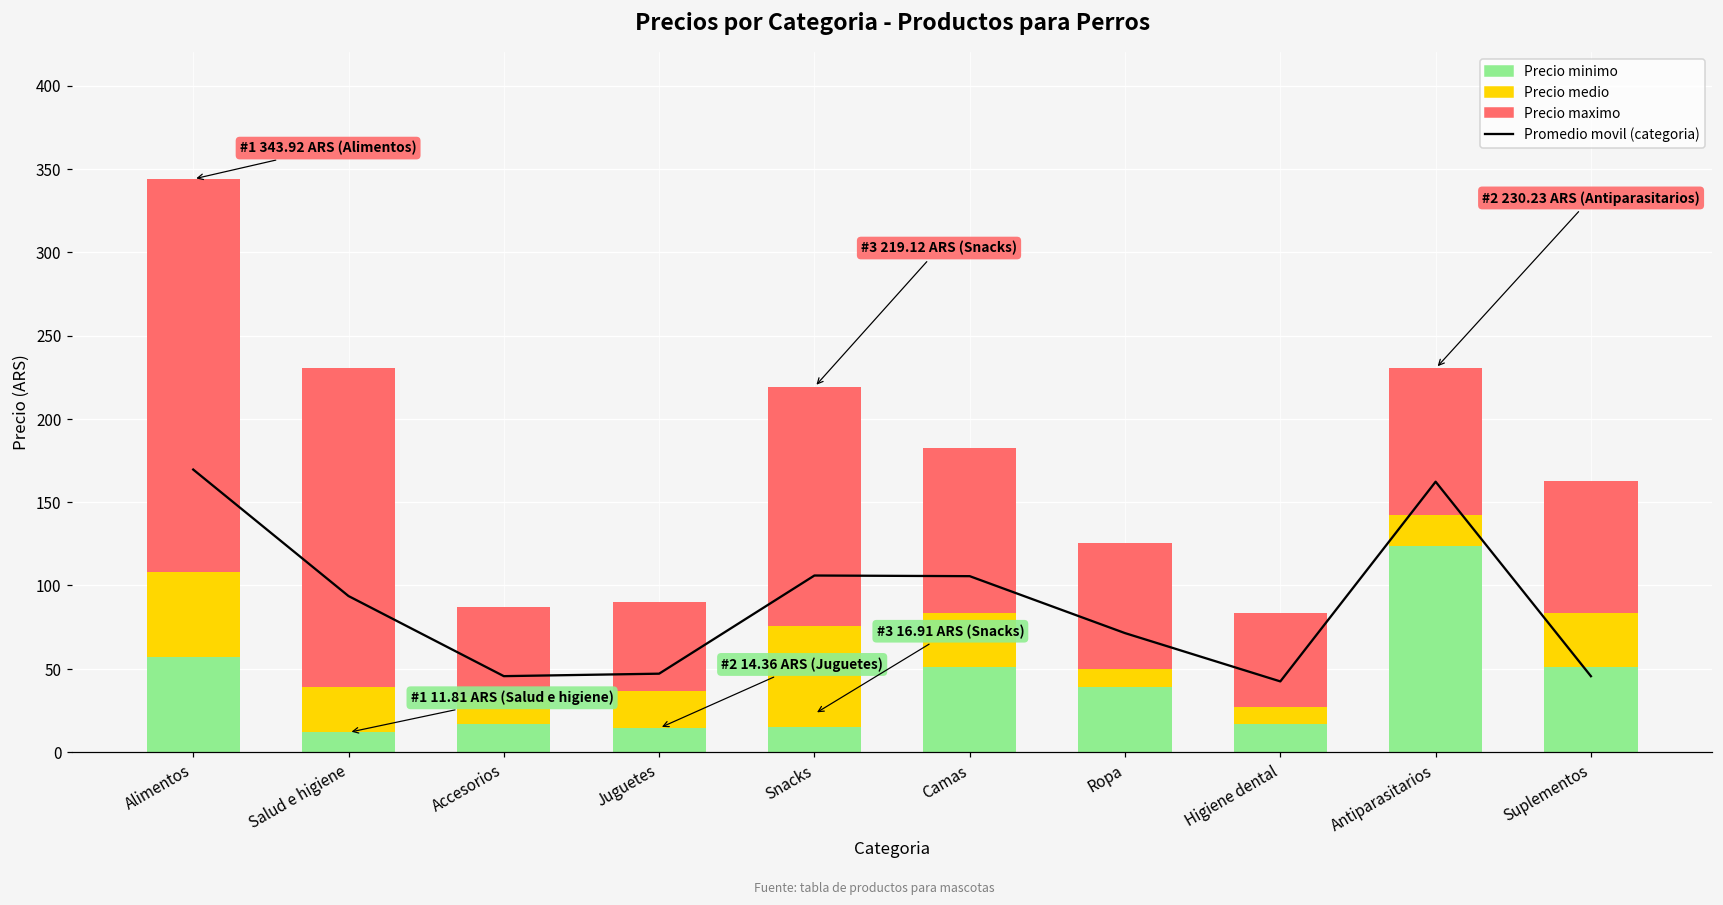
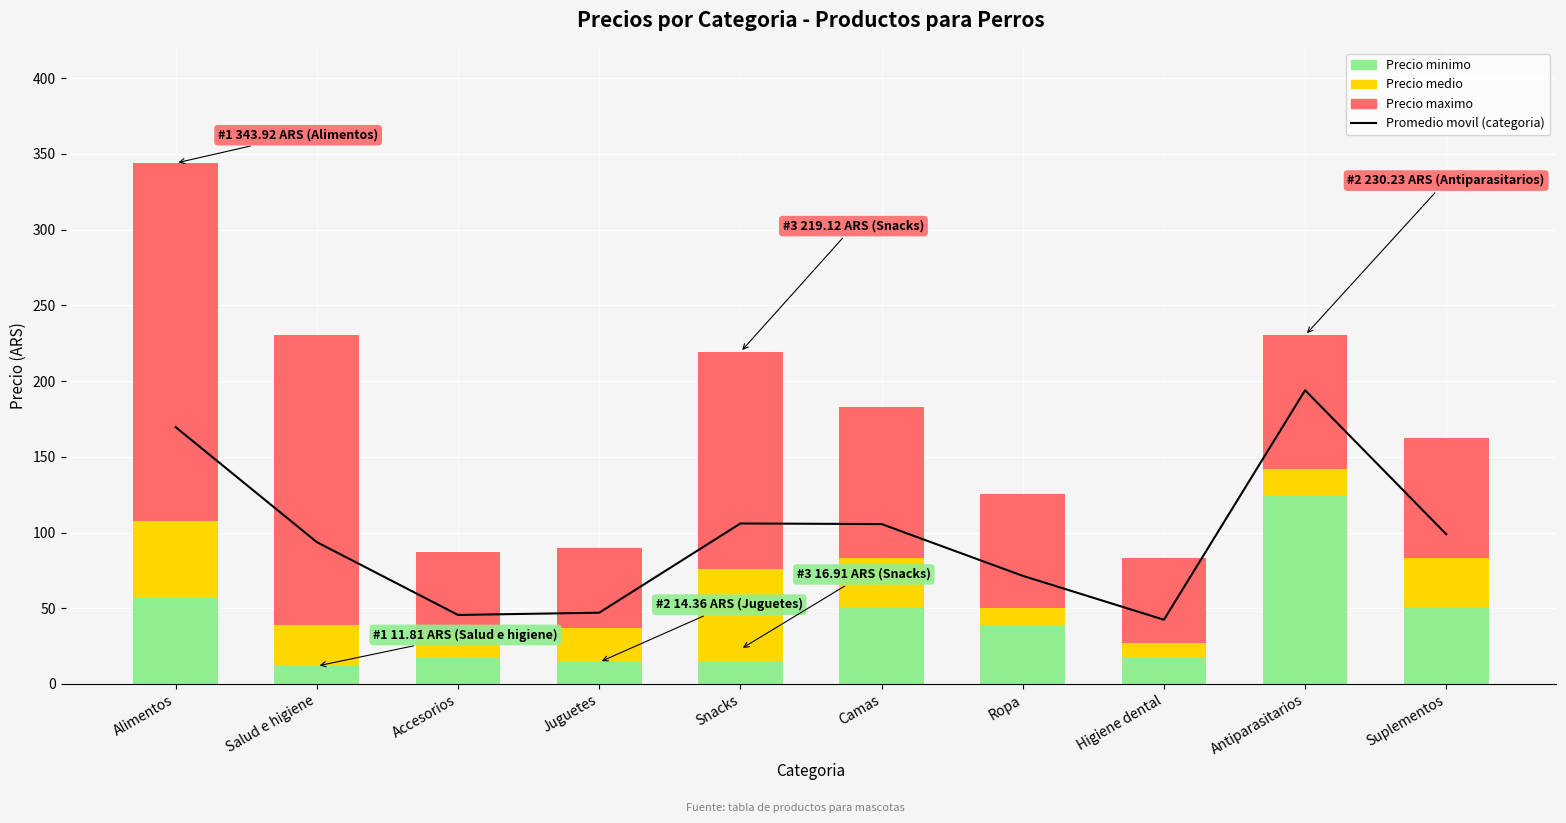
Promedio movil (categoria), Antiparasitarios: 162 -> 194
Promedio movil (categoria), Suplementos: 46 -> 99
